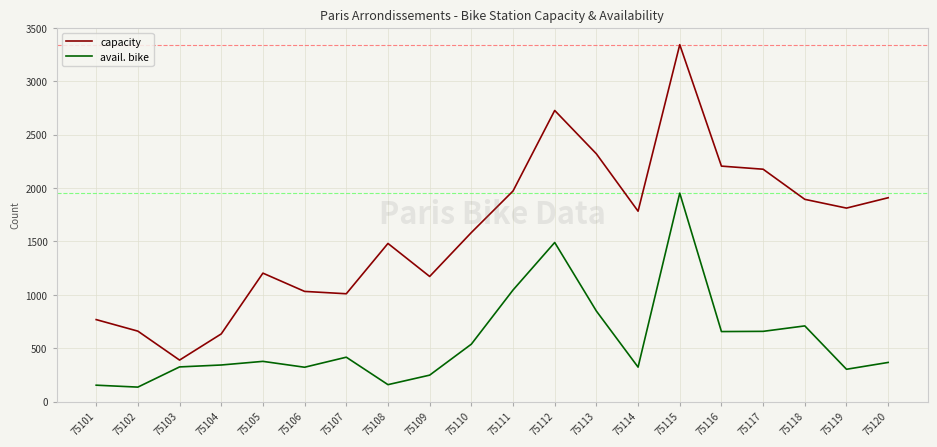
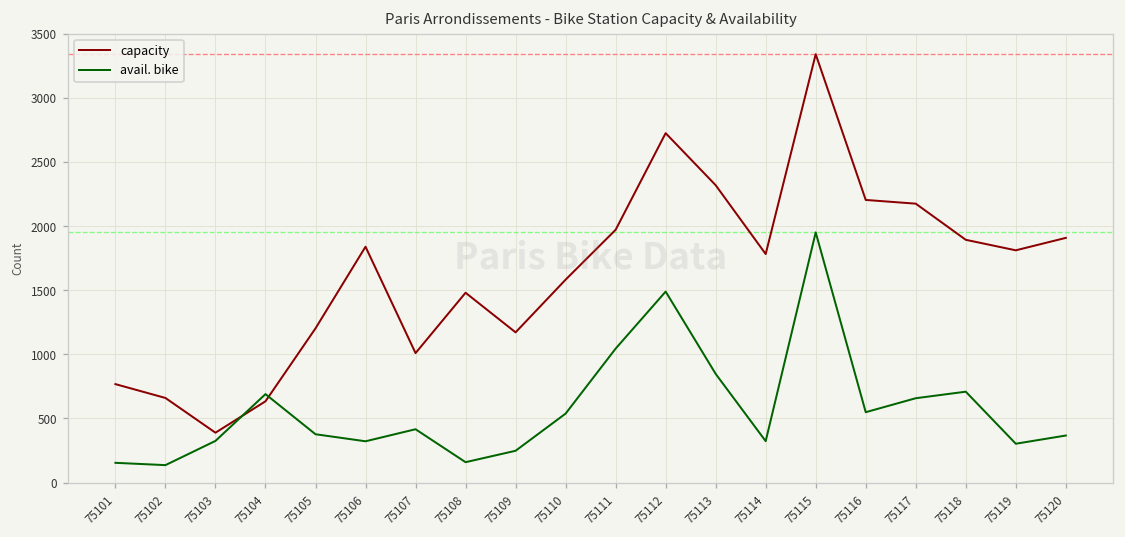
avail. bike, 75104: 340 -> 690
capacity, 75106: 1030 -> 1840
avail. bike, 75116: 660 -> 550
